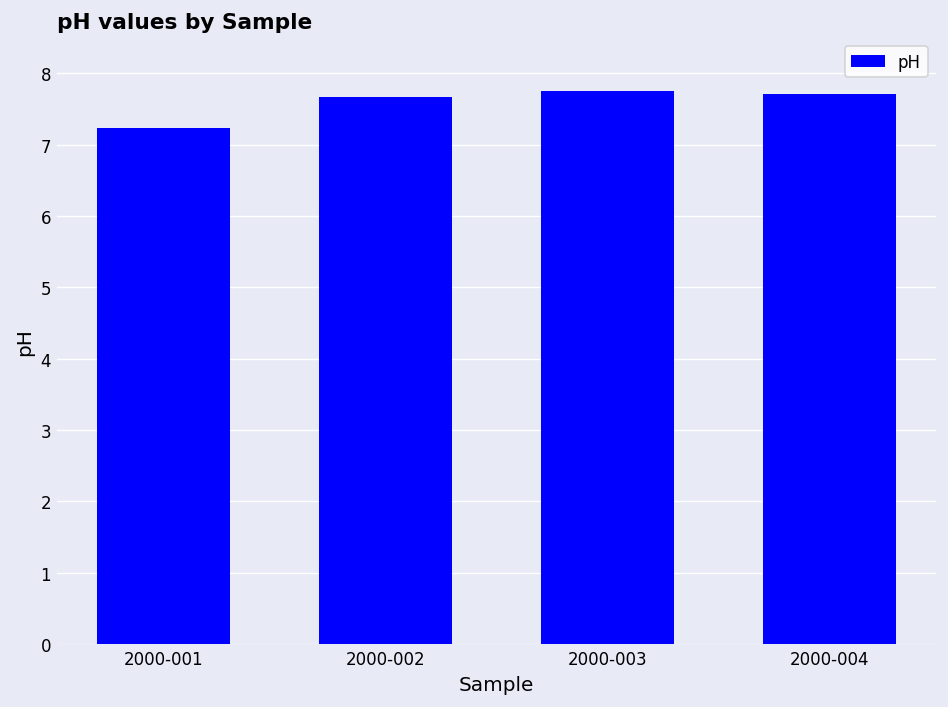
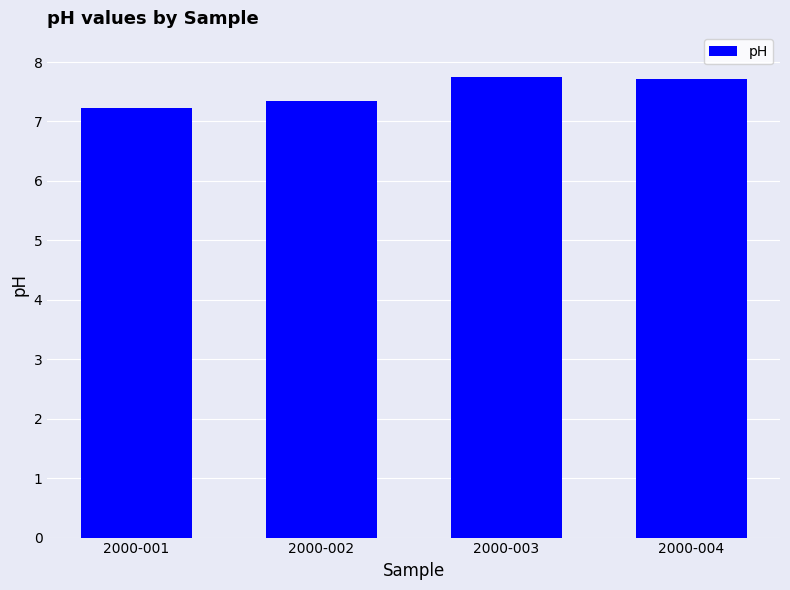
2000-002: 7.7 -> 7.4
